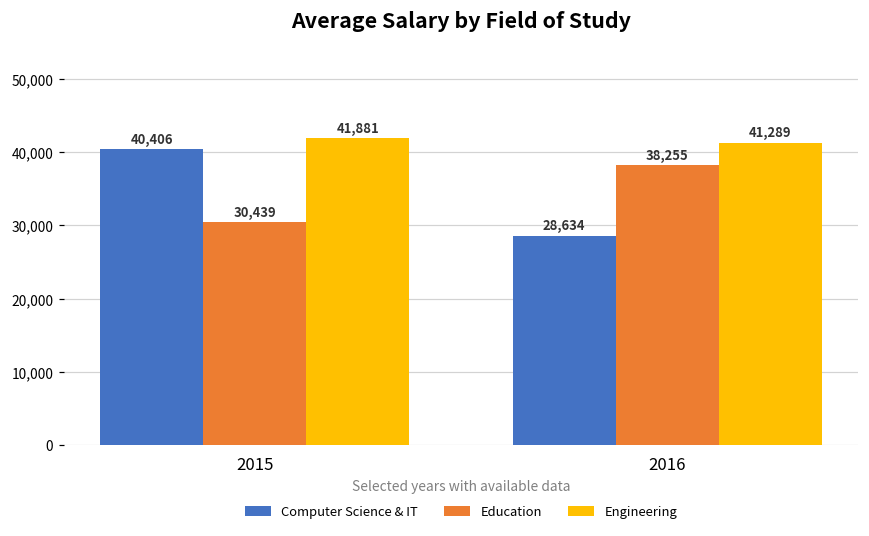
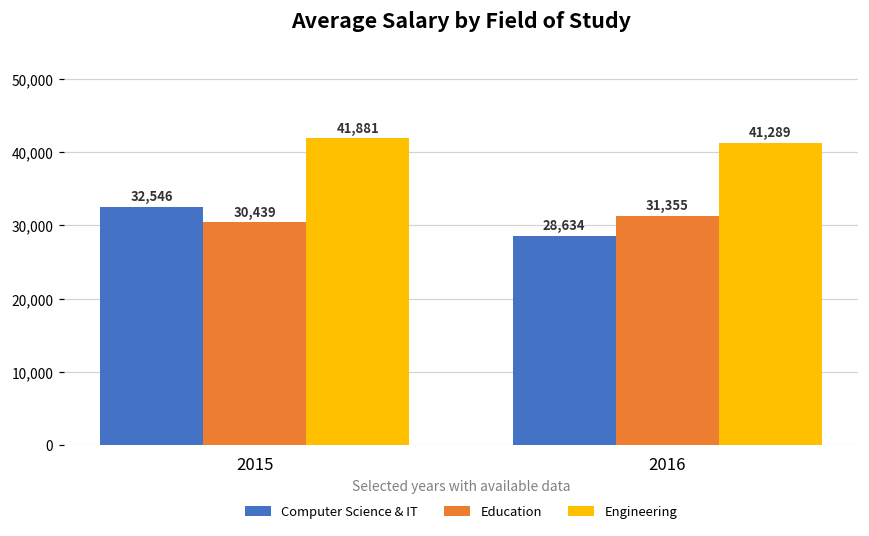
Computer Science & IT, 2015: 40,406 -> 32,546
Education, 2016: 38,255 -> 31,355
